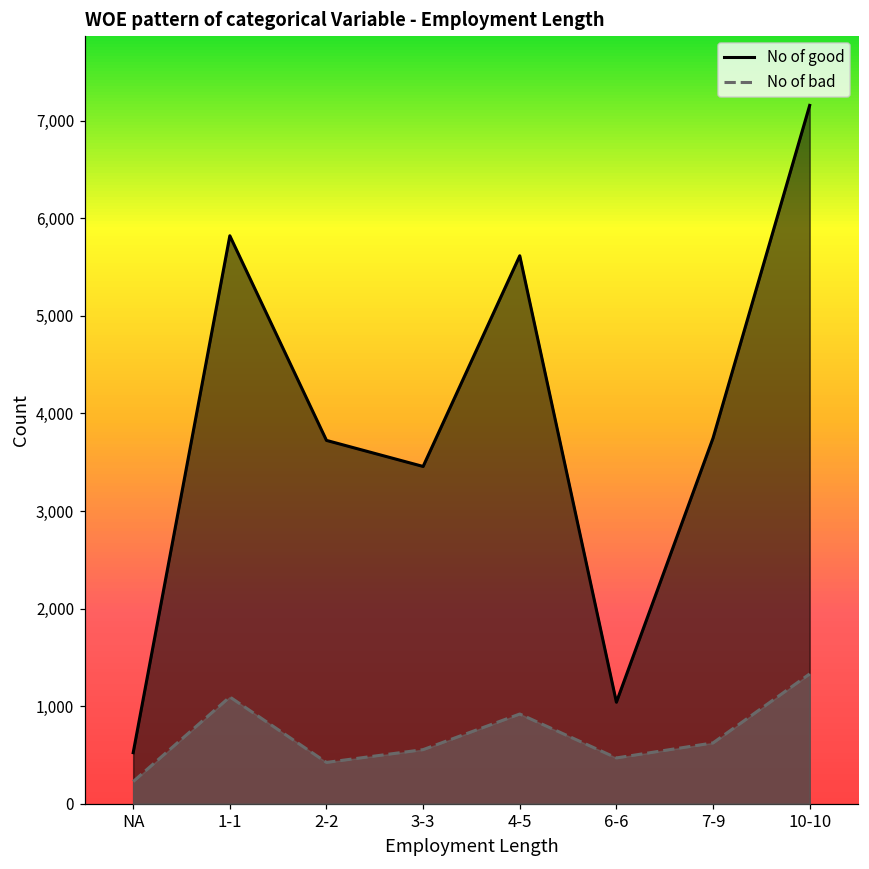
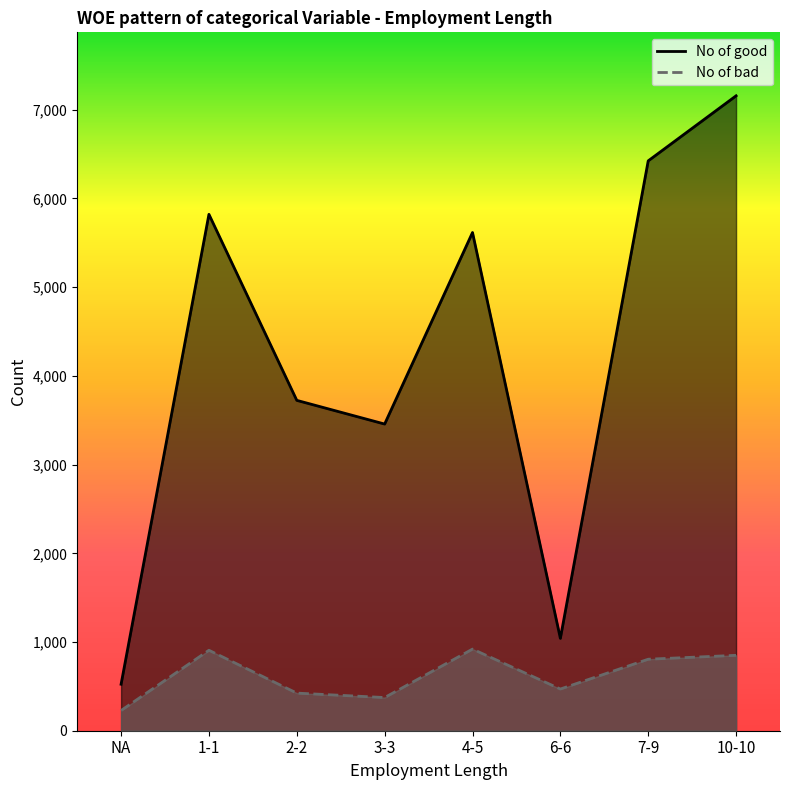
No of bad, 1-1: 1,100 -> 900
No of bad, 3-3: 600 -> 400
No of good, 7-9: 3,700 -> 6,400
No of bad, 7-9: 600 -> 800
No of bad, 10-10: 1,300 -> 900
